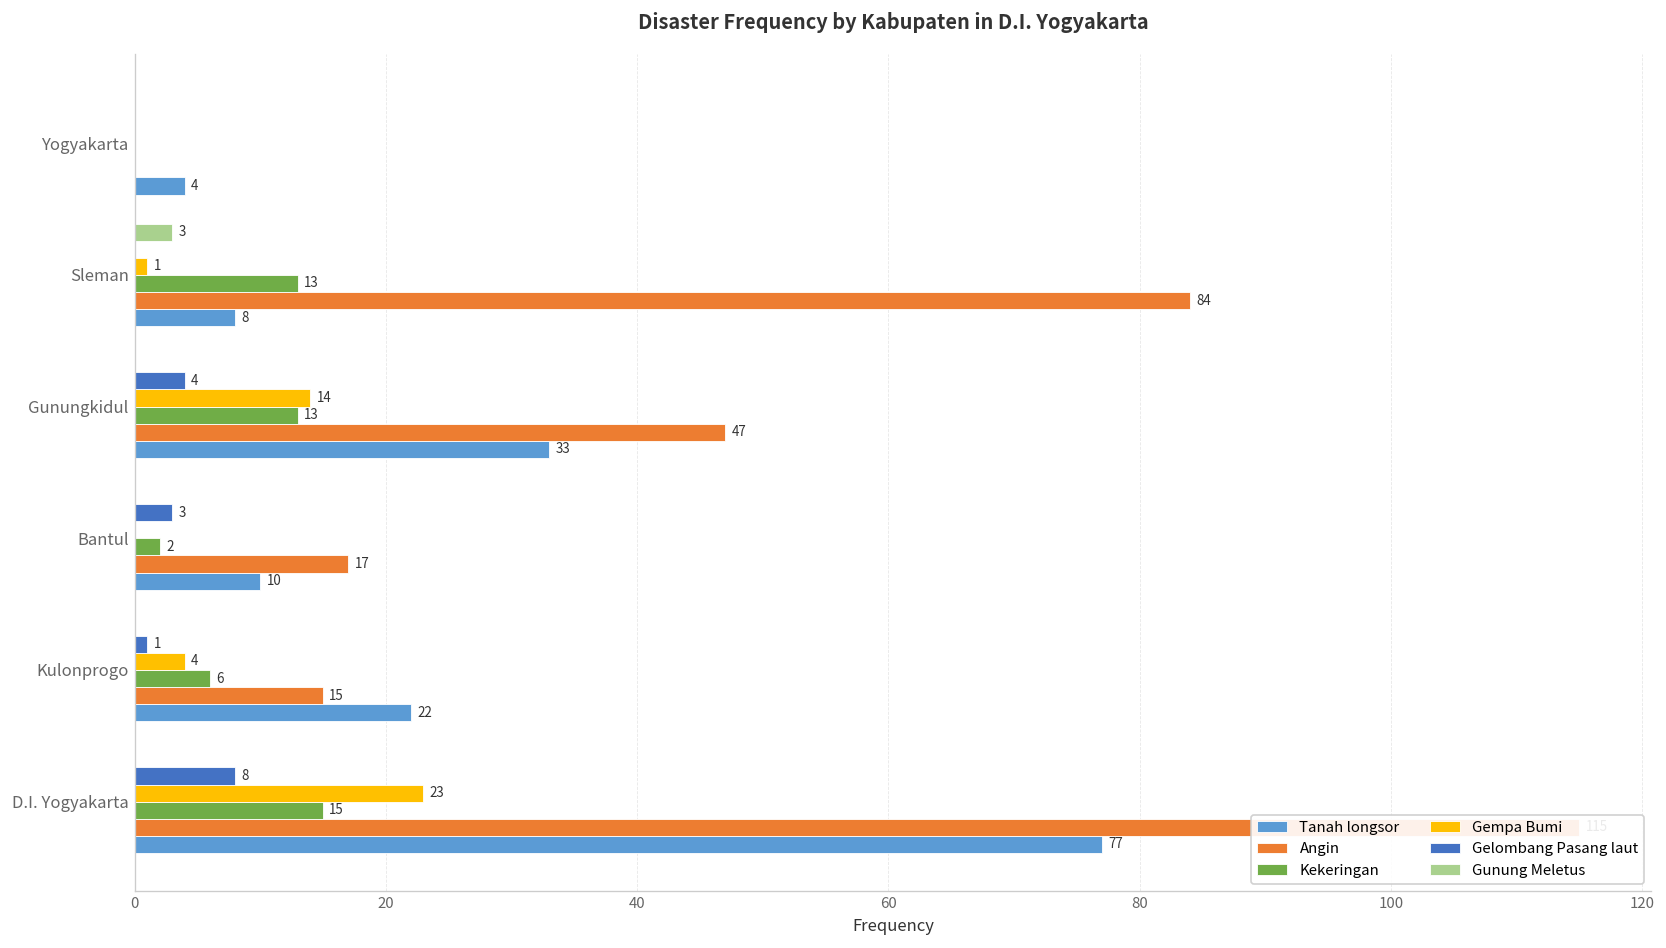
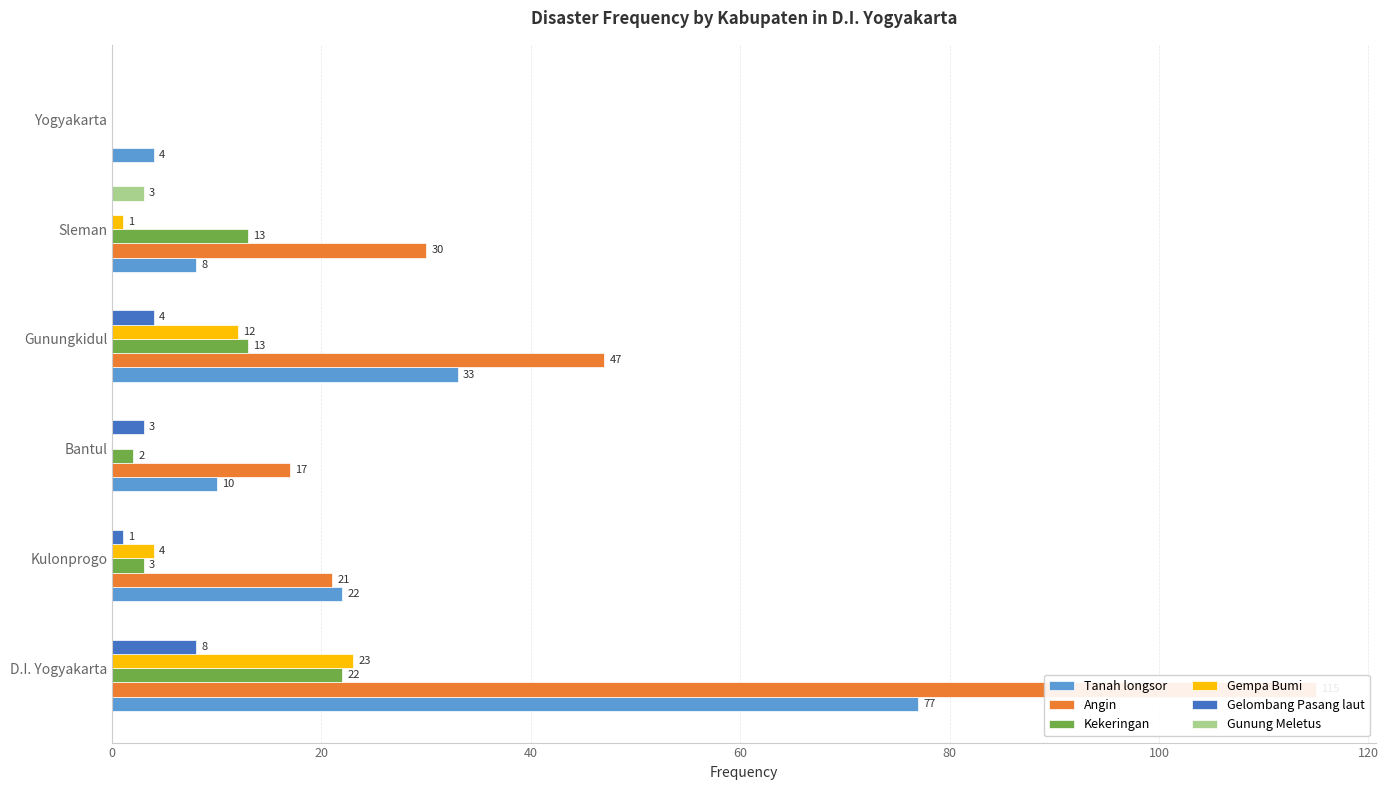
Angin, Sleman: 84 -> 30
Gempa Bumi, Gunungkidul: 14 -> 12
Kekeringan, Kulonprogo: 6 -> 3
Angin, Kulonprogo: 15 -> 21
Kekeringan, D.I. Yogyakarta: 15 -> 22
